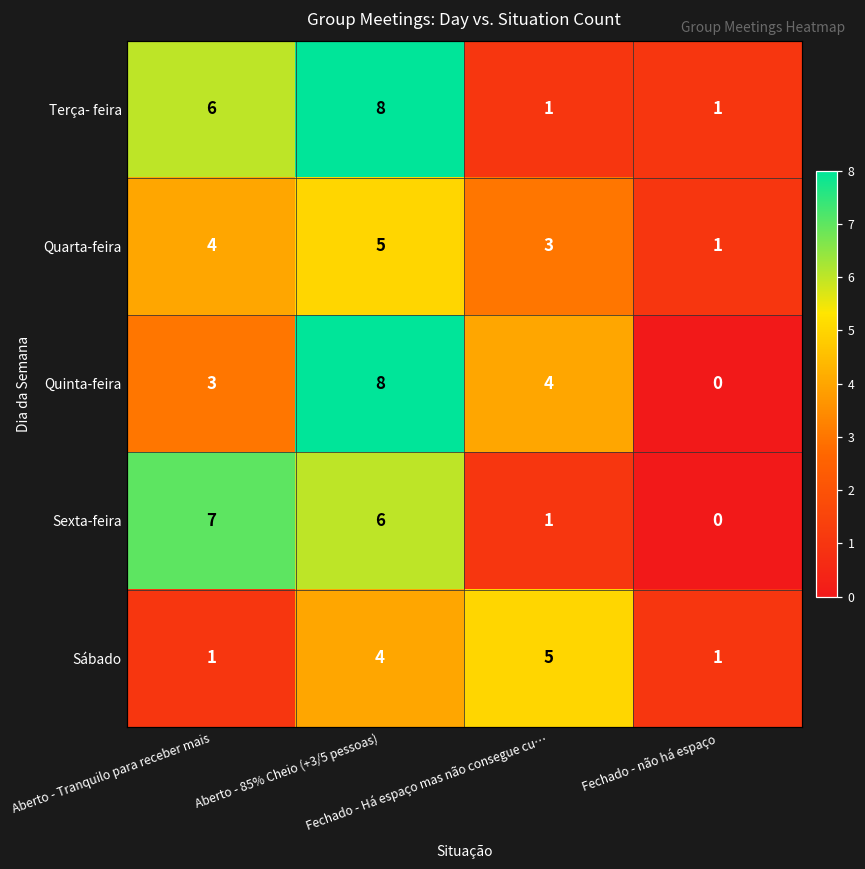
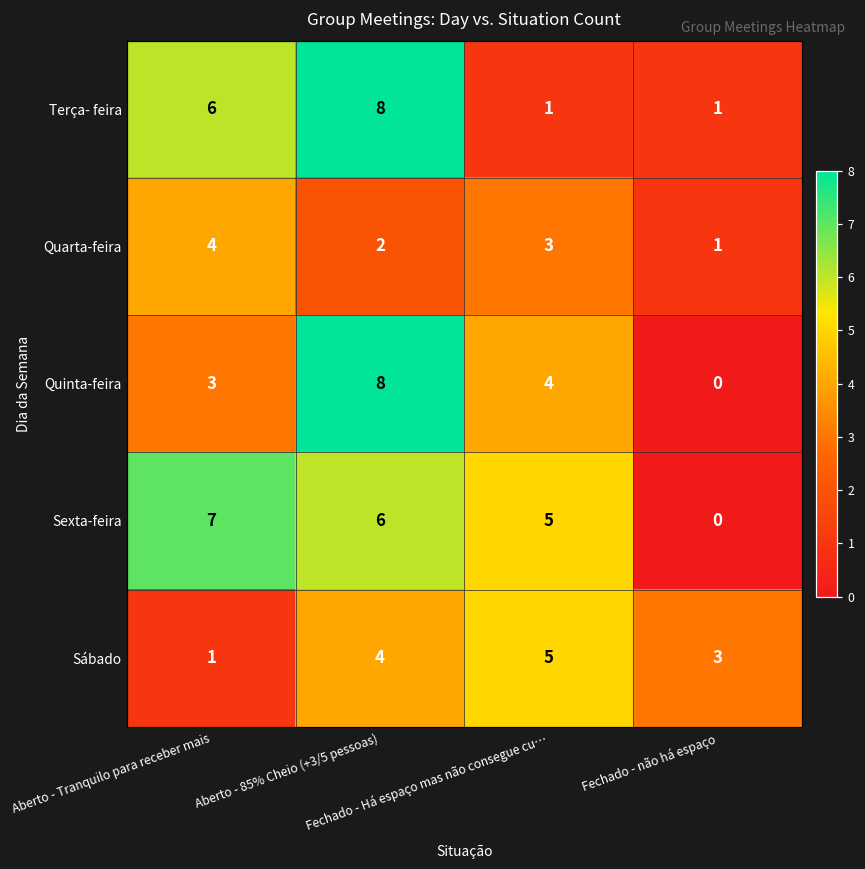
Quarta-feira, Aberto - 85% Cheio (+3/5 pessoas): 5 -> 2
Sexta-feira, Fechado - Há espaço mas não consegue cu…: 1 -> 5
Sábado, Fechado - não há espaço: 1 -> 3
